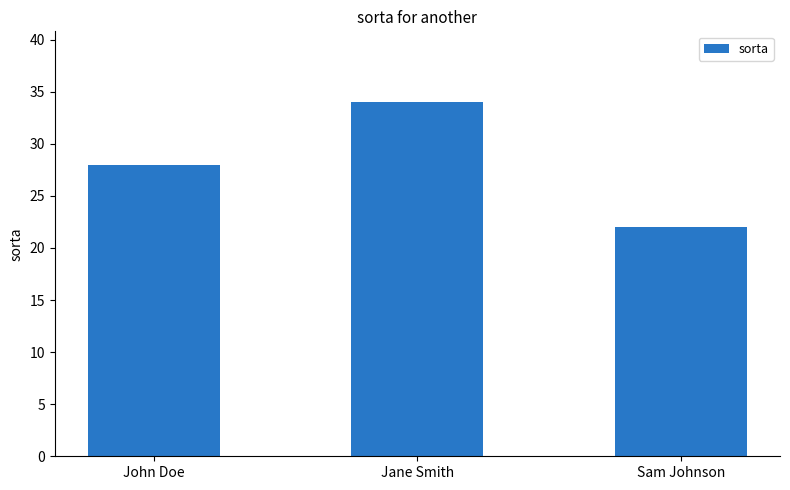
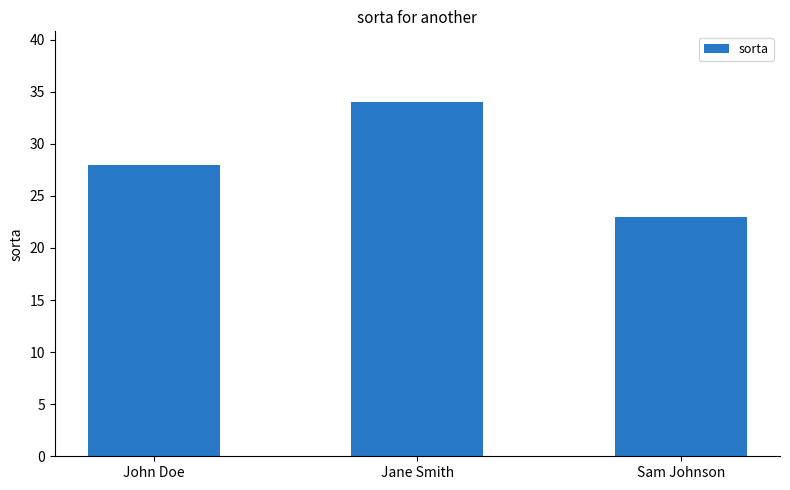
Sam Johnson: 22 -> 23
